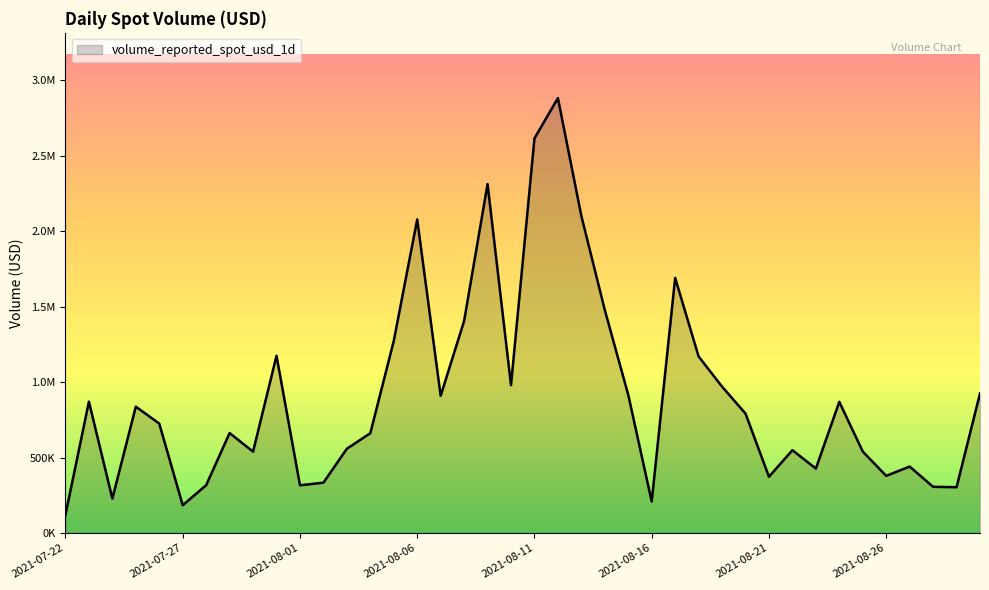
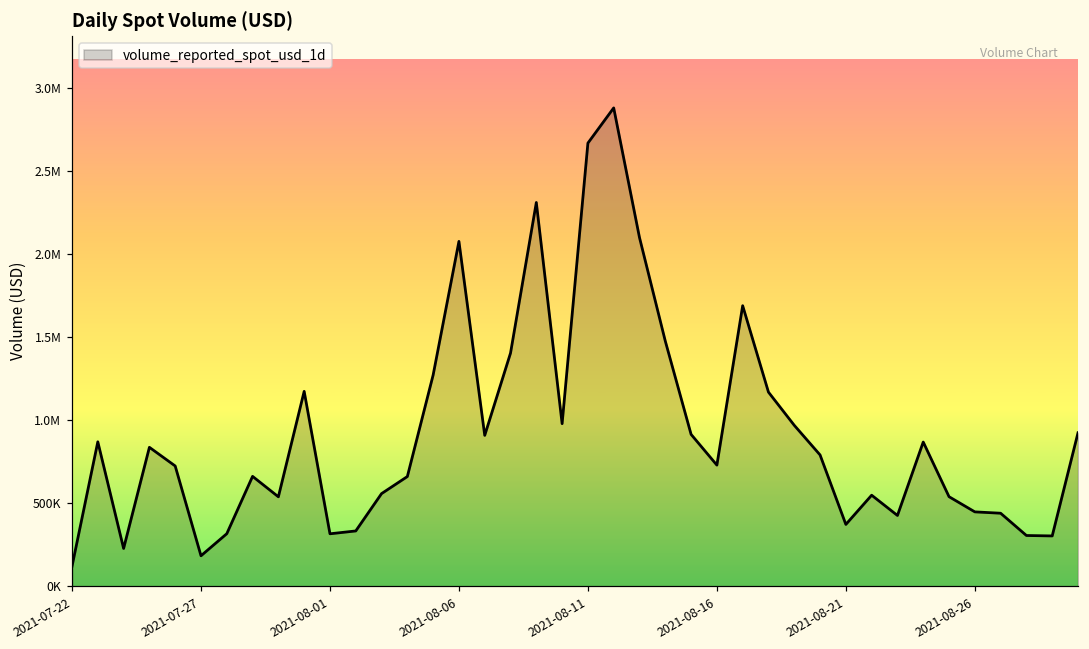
2021-08-11: 2610000 -> 2670000
2021-08-16: 210000 -> 730000
2021-08-26: 380000 -> 450000
